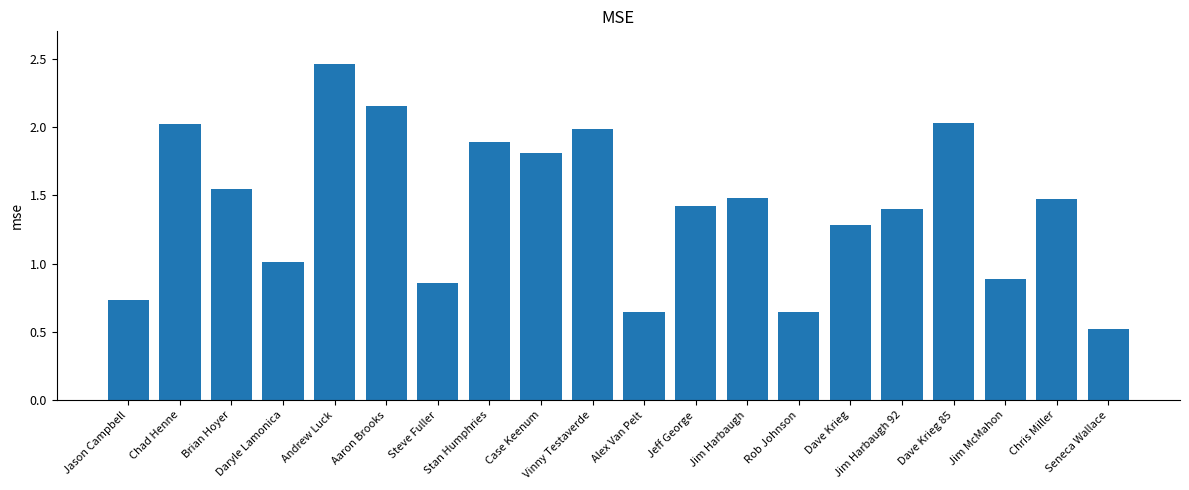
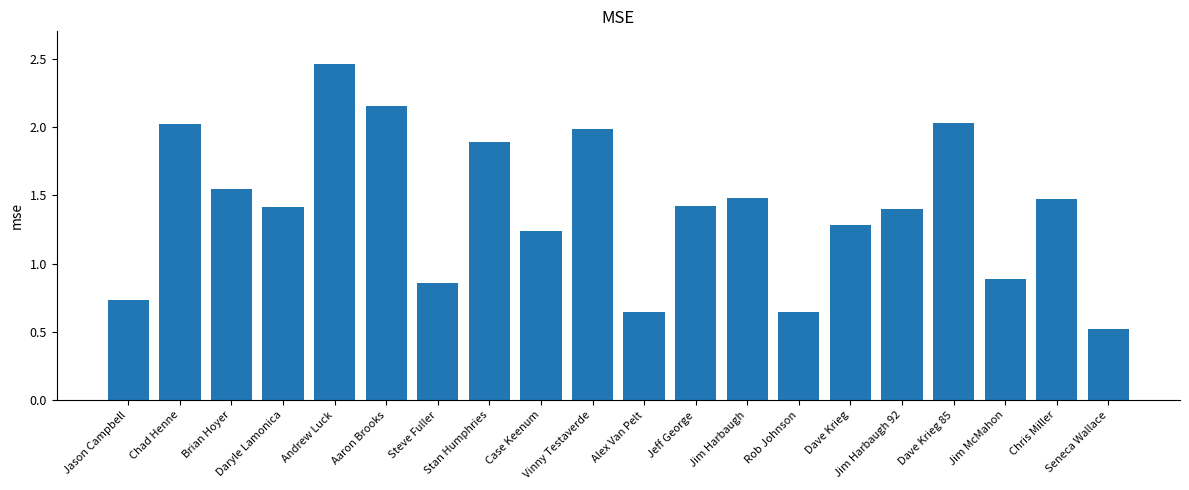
Daryle Lamonica: 1.01 -> 1.42
Case Keenum: 1.81 -> 1.24
